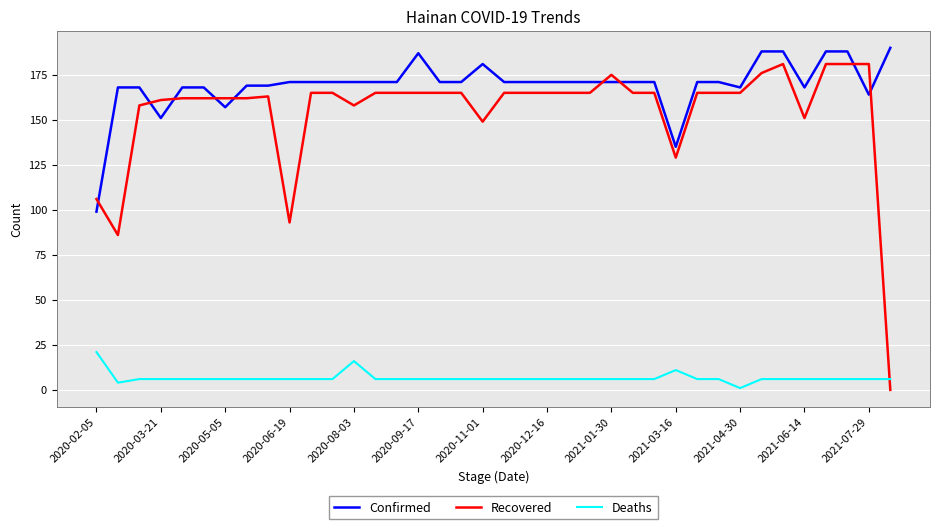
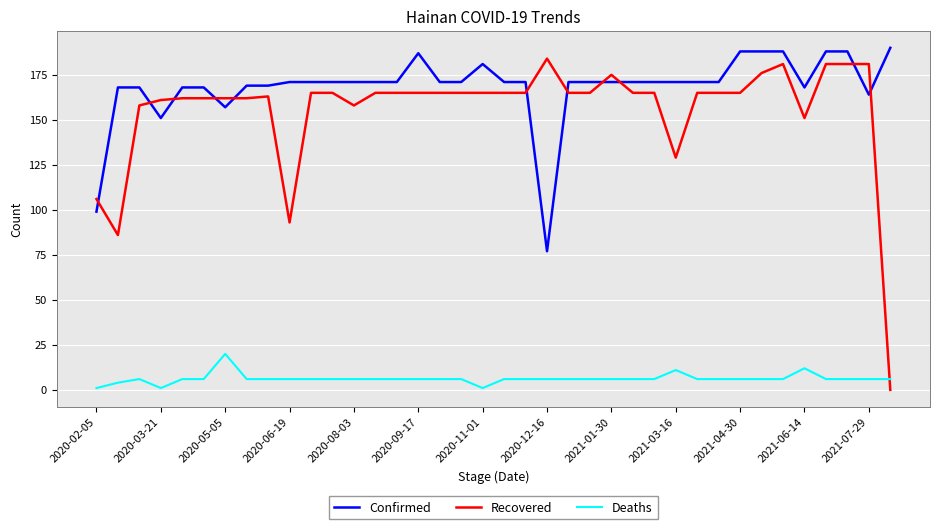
Deaths, 2020-02-05: 21 -> 1
Deaths, 2020-03-21: 6 -> 1
Deaths, 2020-05-05: 6 -> 20
Deaths, 2020-08-03: 16 -> 6
Recovered, 2020-11-01: 149 -> 165
Deaths, 2020-11-01: 6 -> 1
Confirmed, 2020-12-16: 171 -> 77
Recovered, 2020-12-16: 165 -> 184
Confirmed, 2021-03-16: 135 -> 171
Confirmed, 2021-04-30: 168 -> 188
Deaths, 2021-04-30: 1 -> 6
Deaths, 2021-06-14: 6 -> 12
